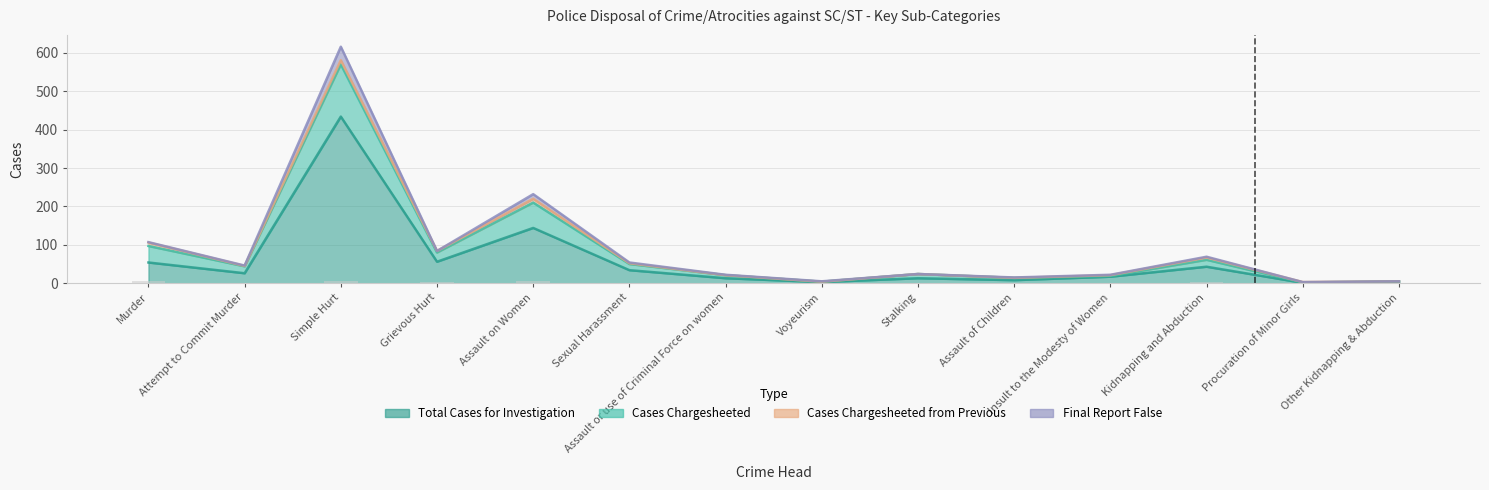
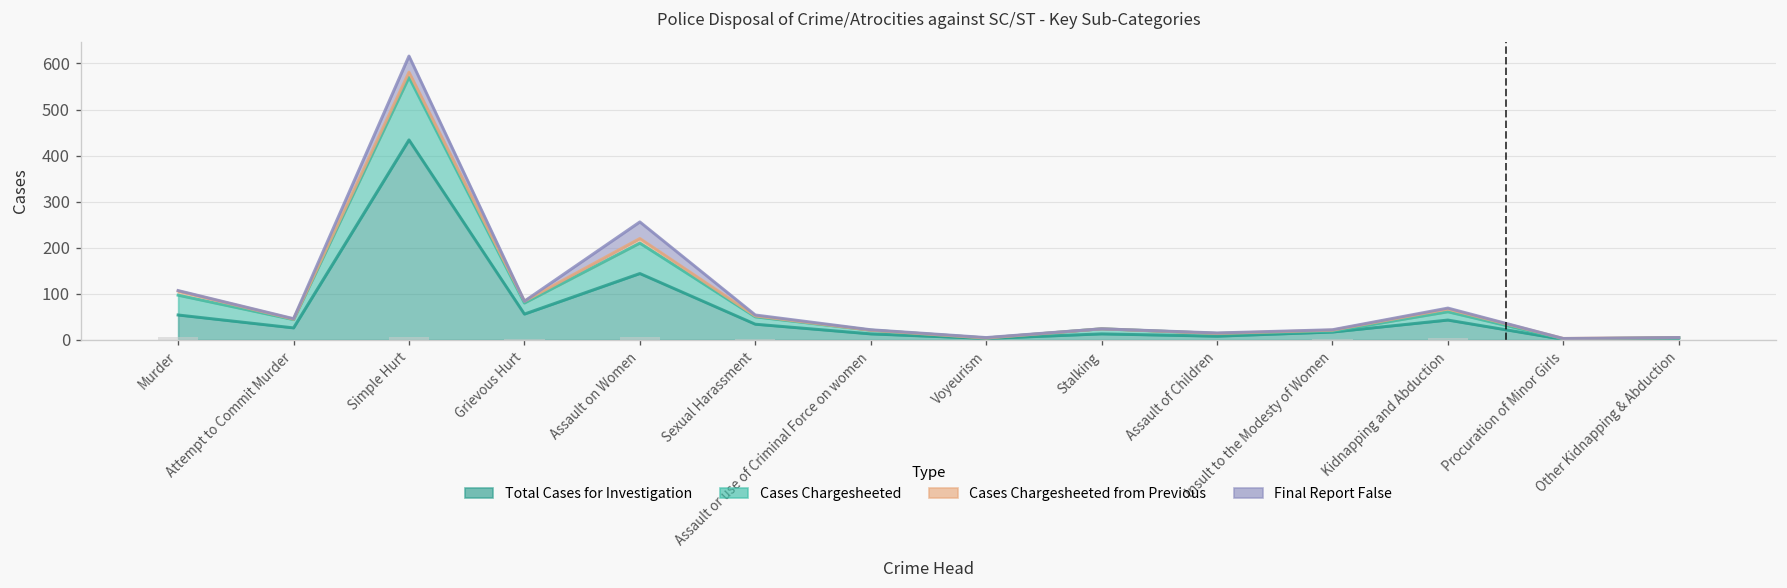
Final Report False, Assault on Women: 10 -> 40
